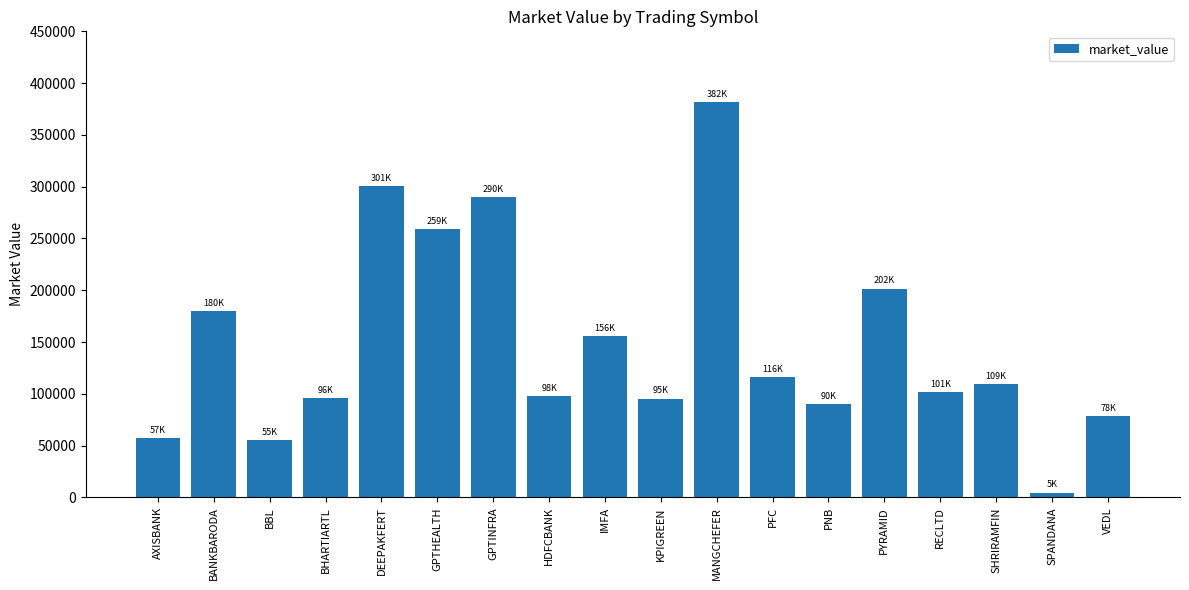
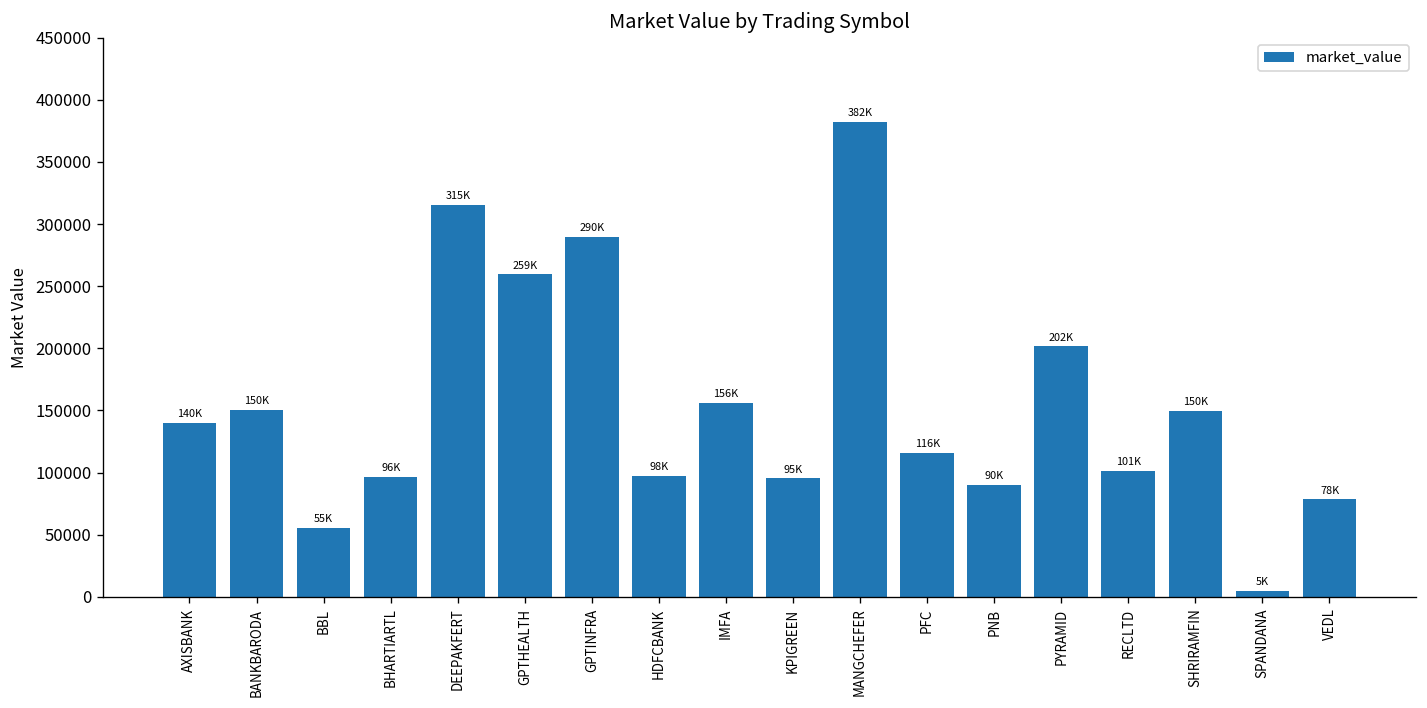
AXISBANK: 57K -> 140K
BANKBARODA: 180K -> 150K
DEEPAKFERT: 301K -> 315K
SHRIRAMFIN: 109K -> 150K
